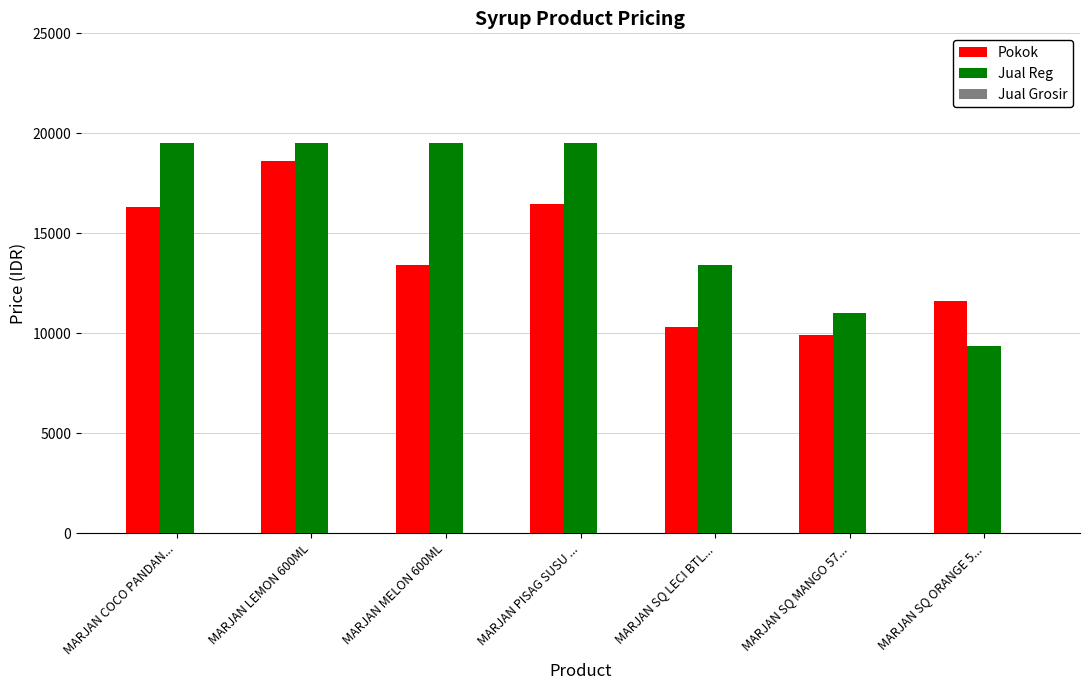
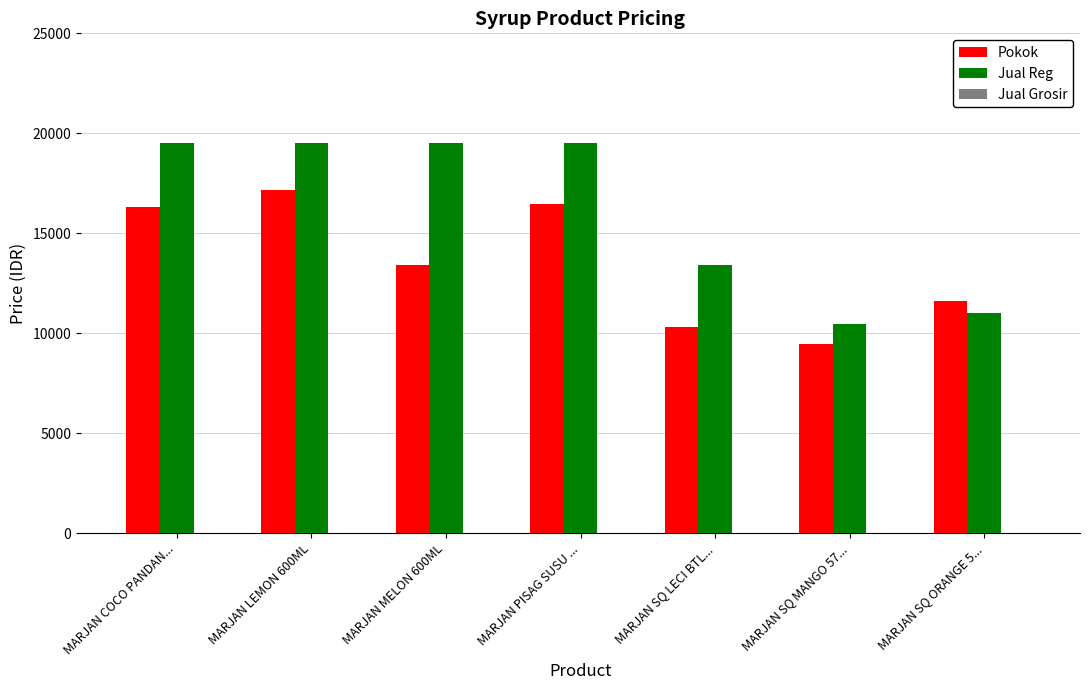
Pokok, MARJAN LEMON 600ML: 18600 -> 17200
Pokok, MARJAN SQ MANGO 57...: 9900 -> 9400
Jual Reg, MARJAN SQ MANGO 57...: 11000 -> 10500
Jual Reg, MARJAN SQ ORANGE 5...: 9400 -> 11000
